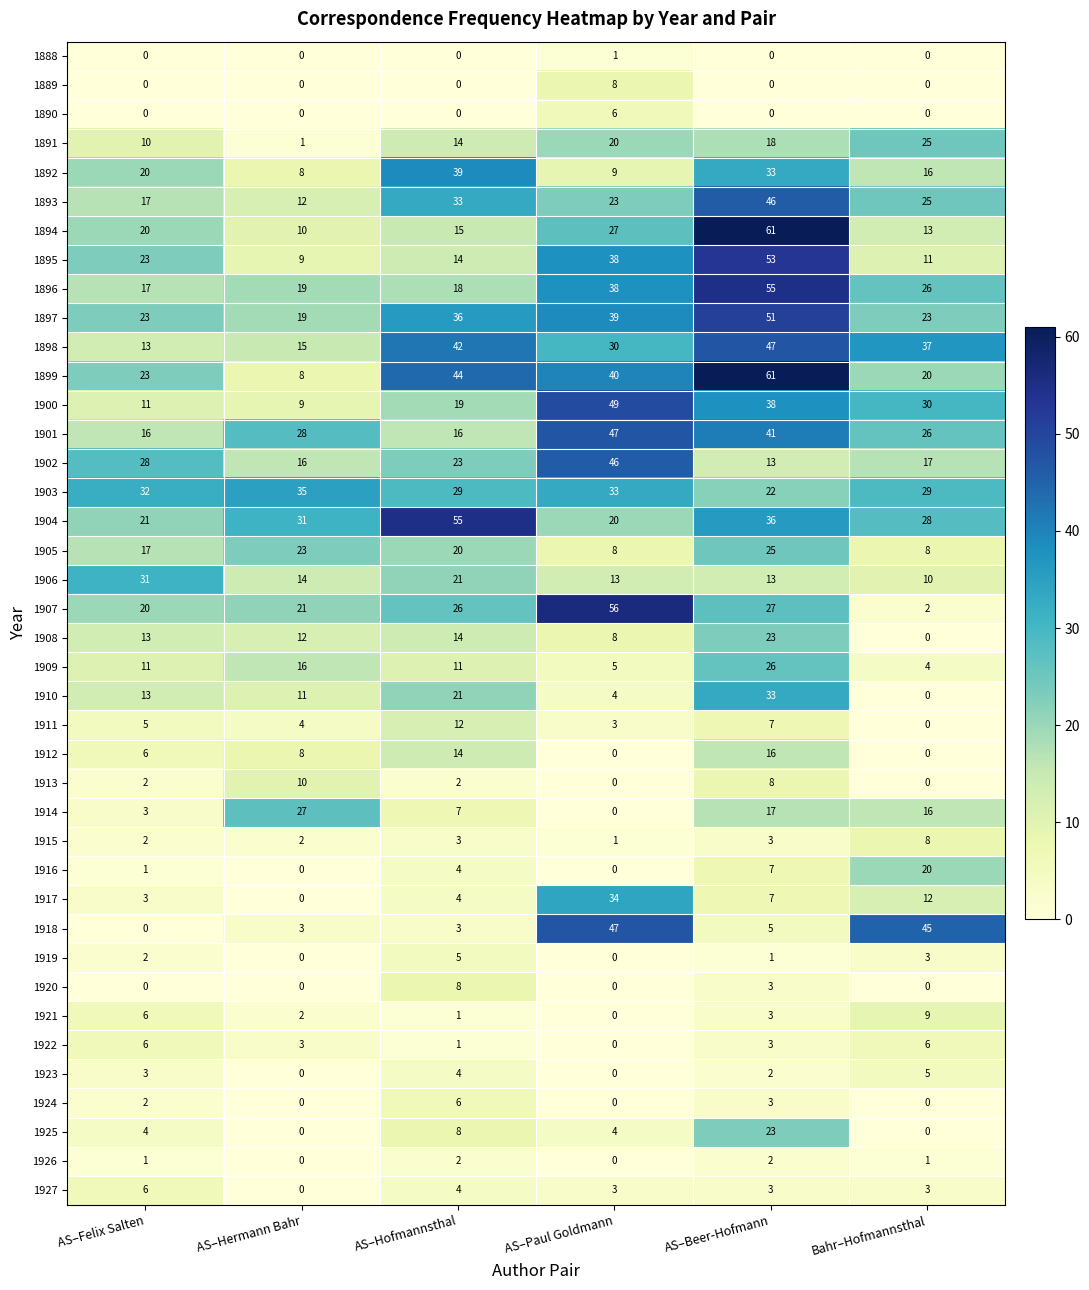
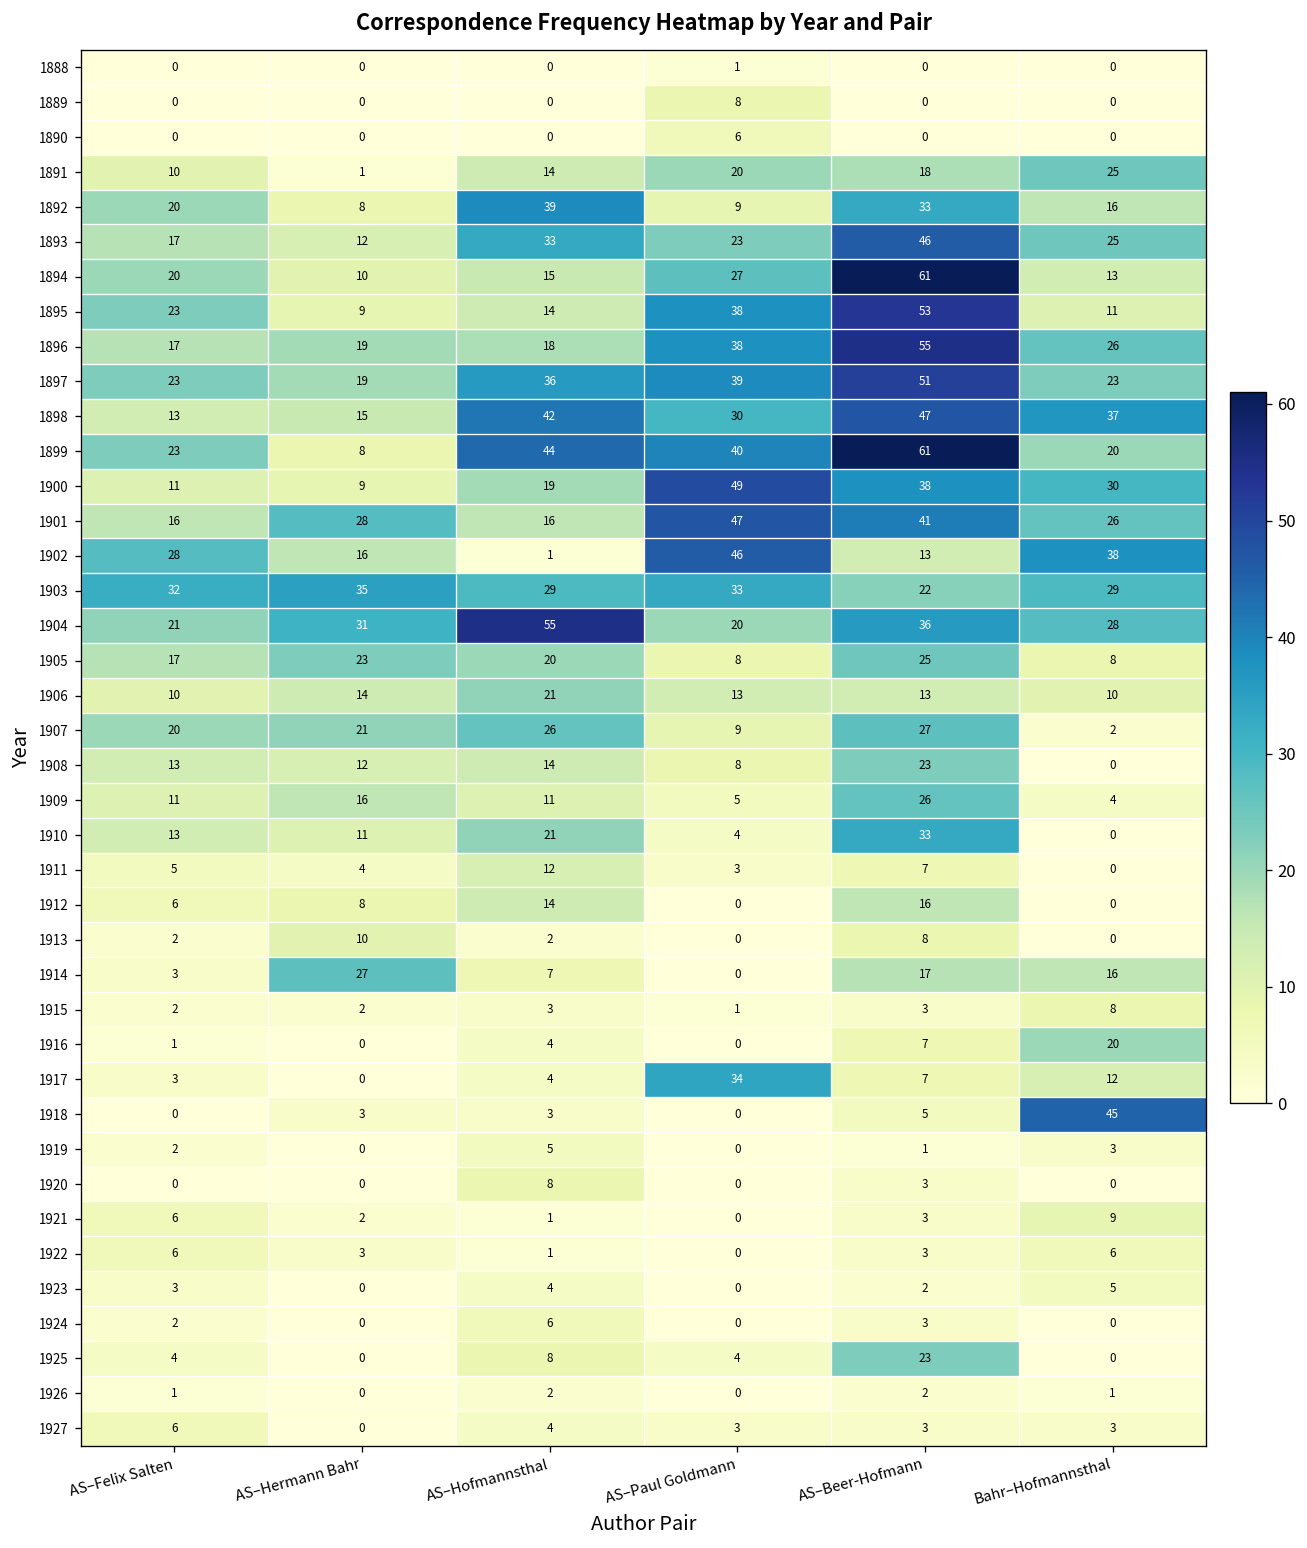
1902, AS–Hofmannsthal: 23 -> 1
1902, Bahr–Hofmannsthal: 17 -> 38
1906, AS–Felix Salten: 31 -> 10
1907, AS–Paul Goldmann: 56 -> 9
1918, AS–Paul Goldmann: 47 -> 0
